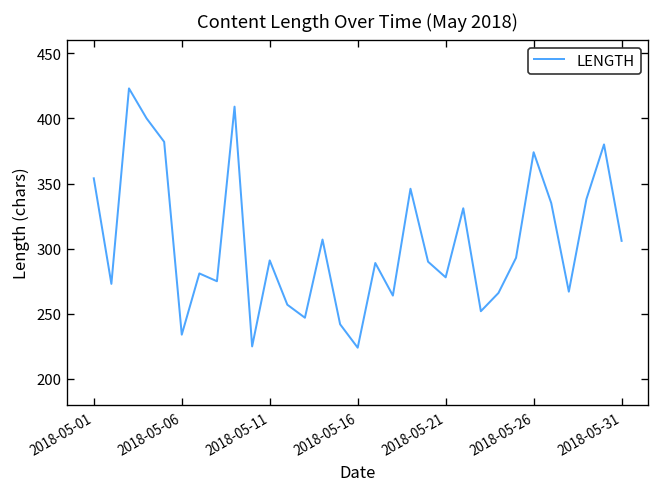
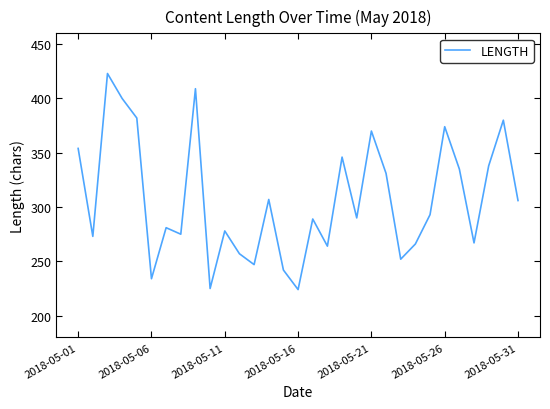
2018-05-11: 291 -> 278
2018-05-21: 278 -> 370
